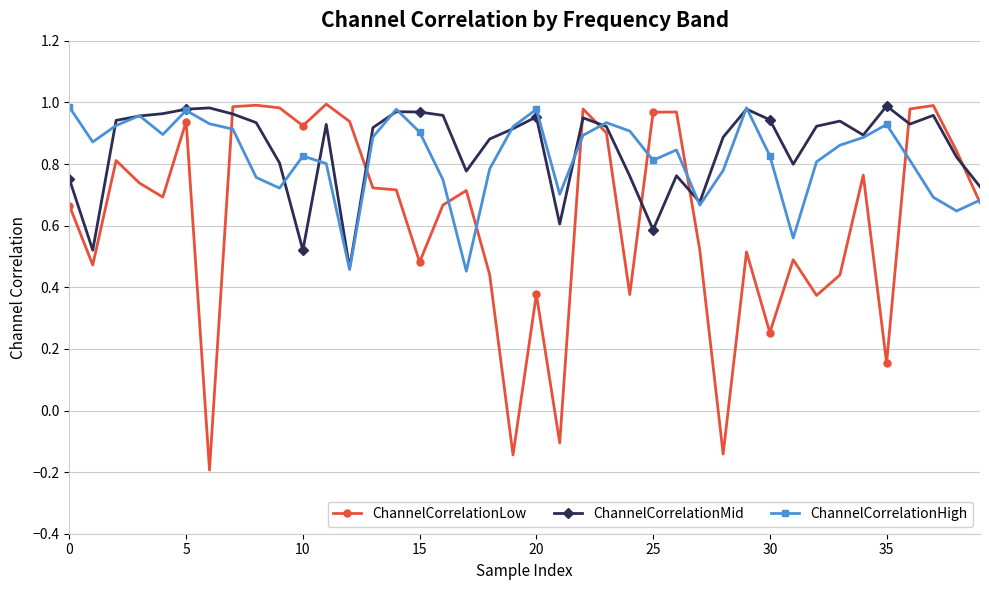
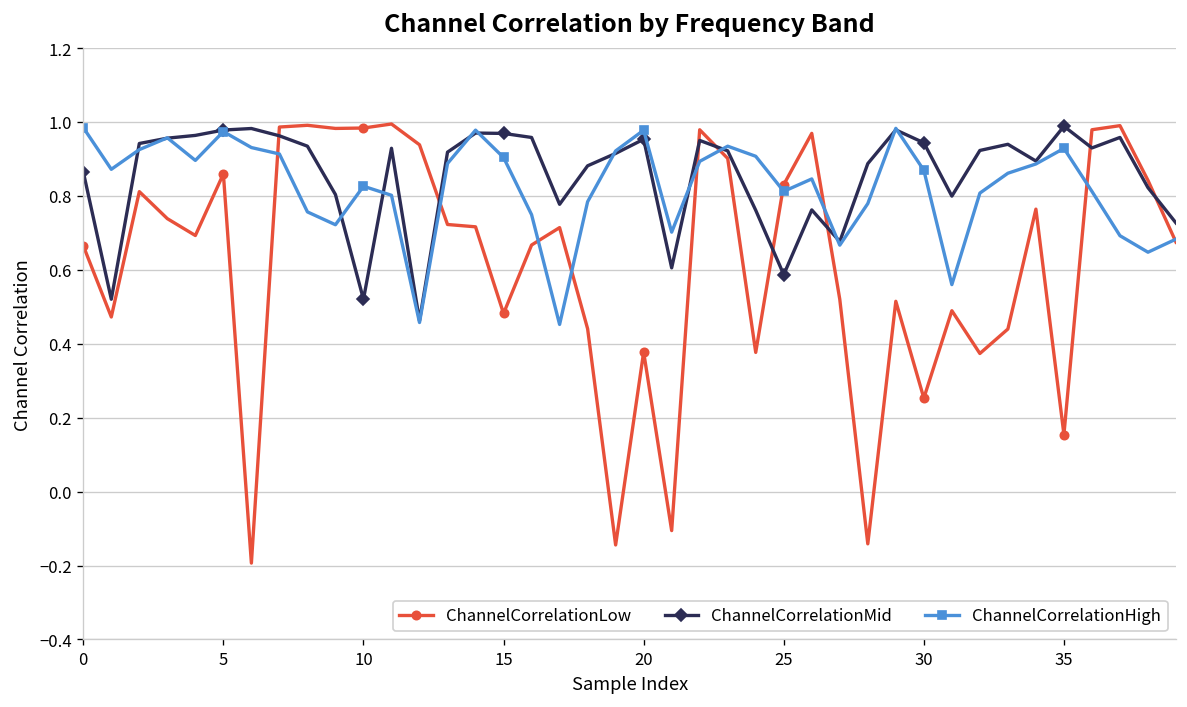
ChannelCorrelationMid, 0: 0.75 -> 0.87
ChannelCorrelationLow, 5: 0.94 -> 0.86
ChannelCorrelationLow, 10: 0.92 -> 0.98
ChannelCorrelationLow, 25: 0.97 -> 0.83
ChannelCorrelationHigh, 30: 0.83 -> 0.87
